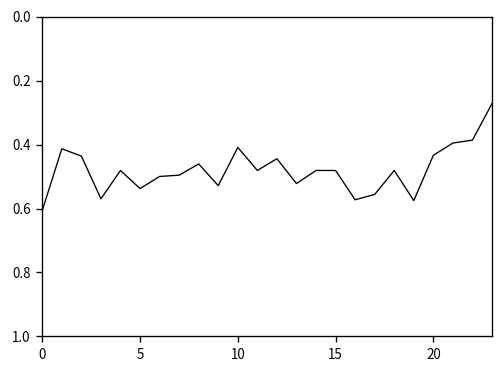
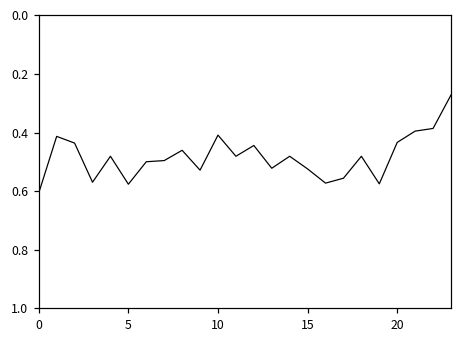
5: 0.54 -> 0.58
15: 0.48 -> 0.52
